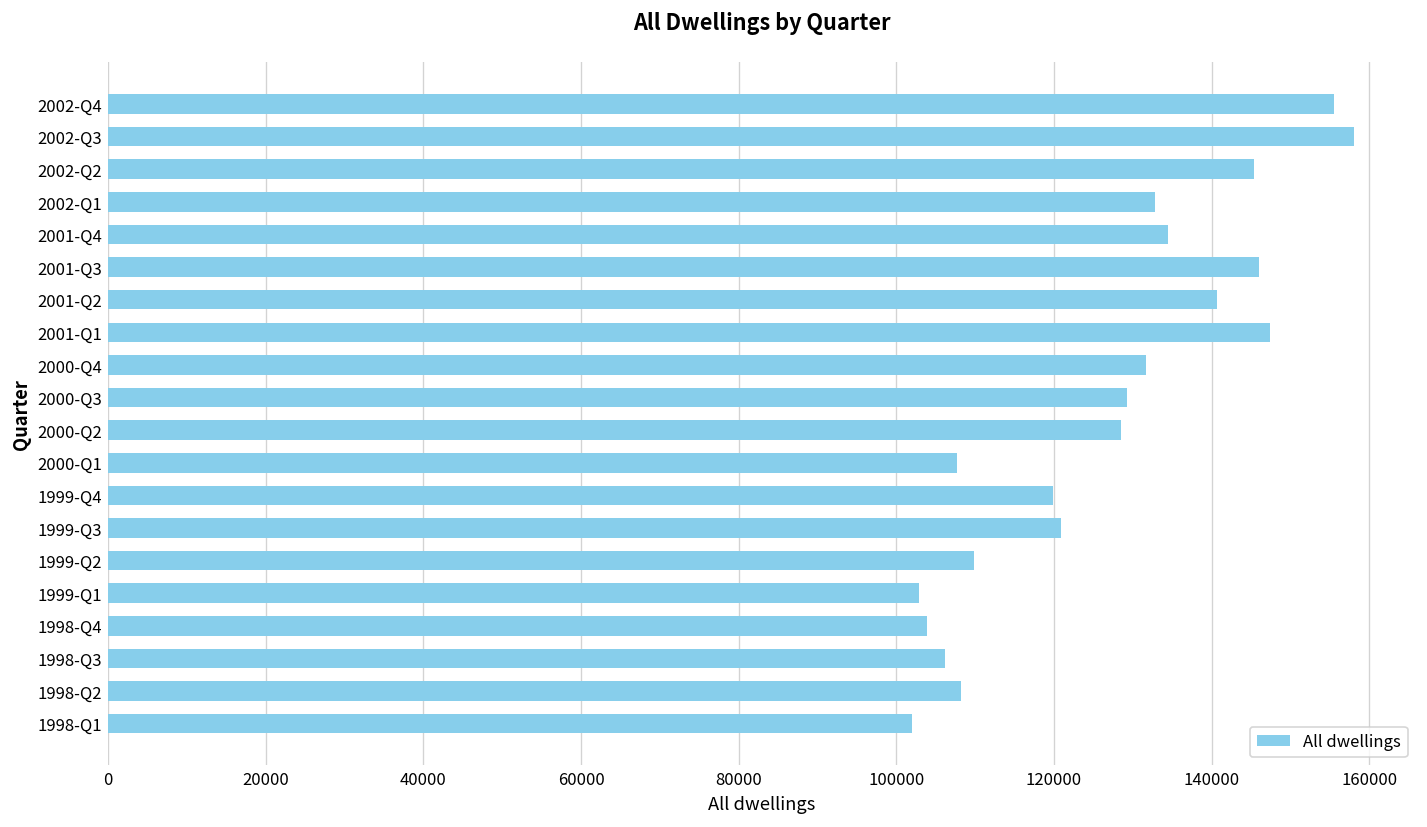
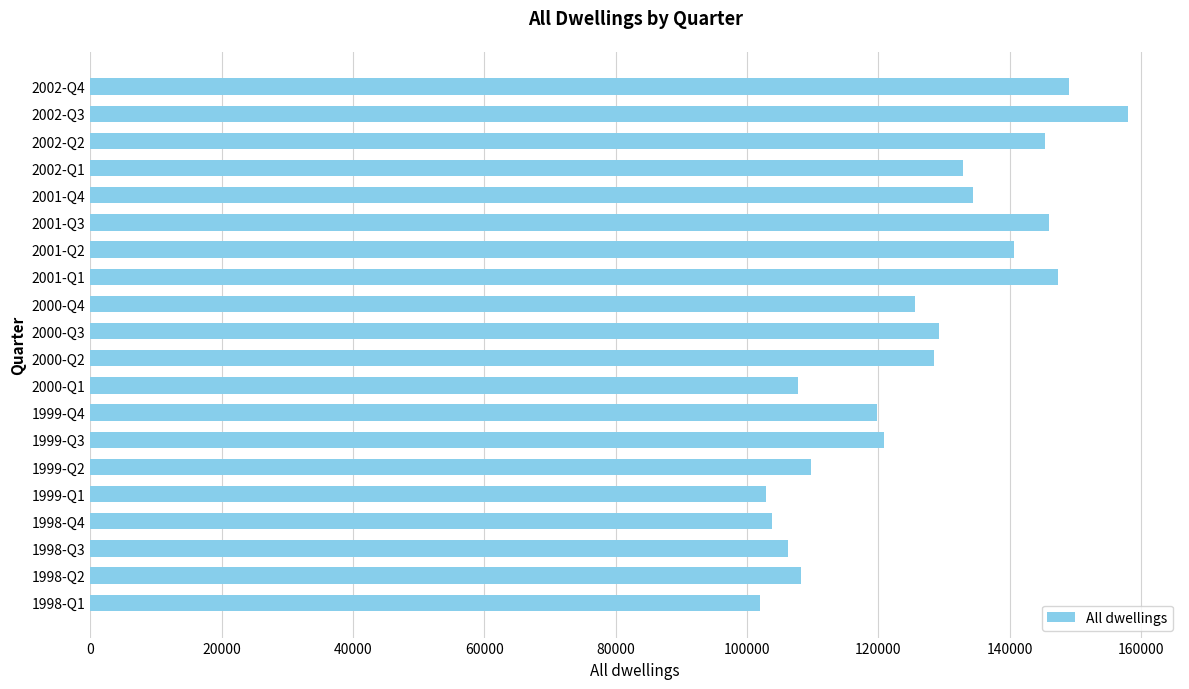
2002-Q4: 156000 -> 149000
2000-Q4: 132000 -> 126000
